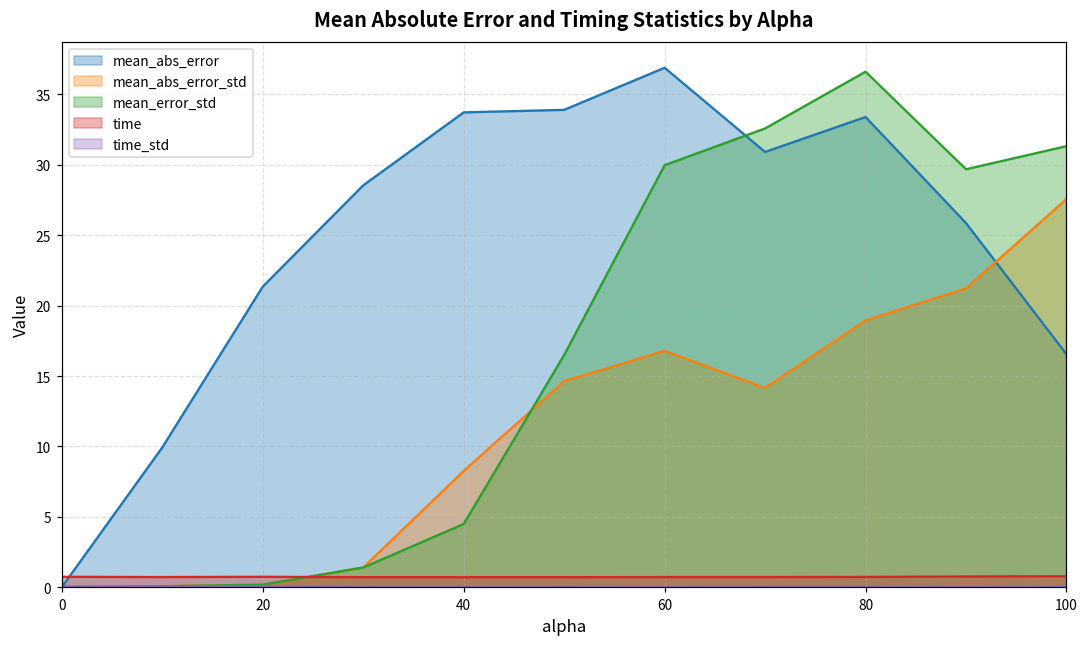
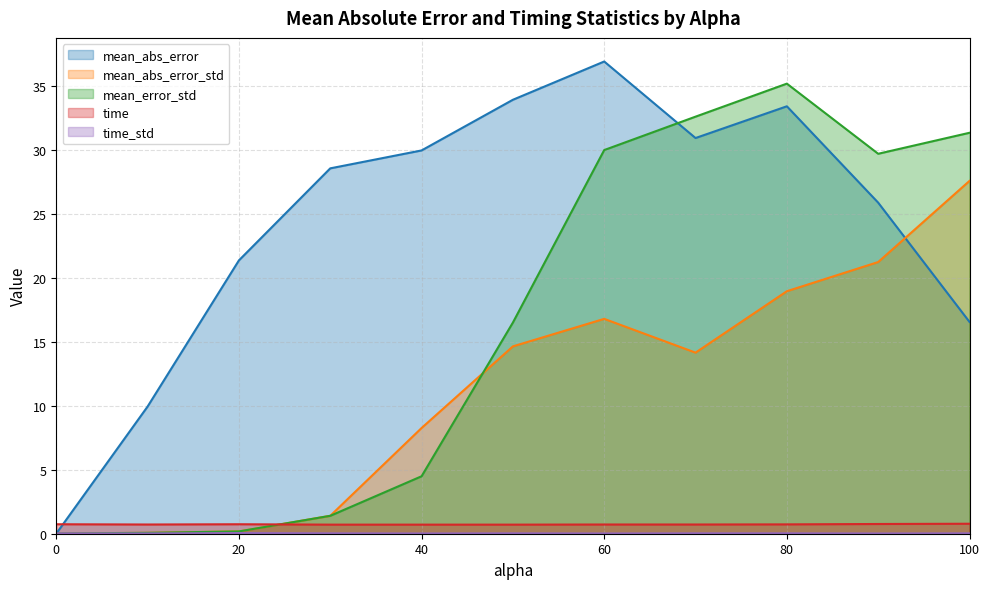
mean_abs_error, 40: 33.7 -> 30.0
mean_error_std, 80: 36.6 -> 35.2
